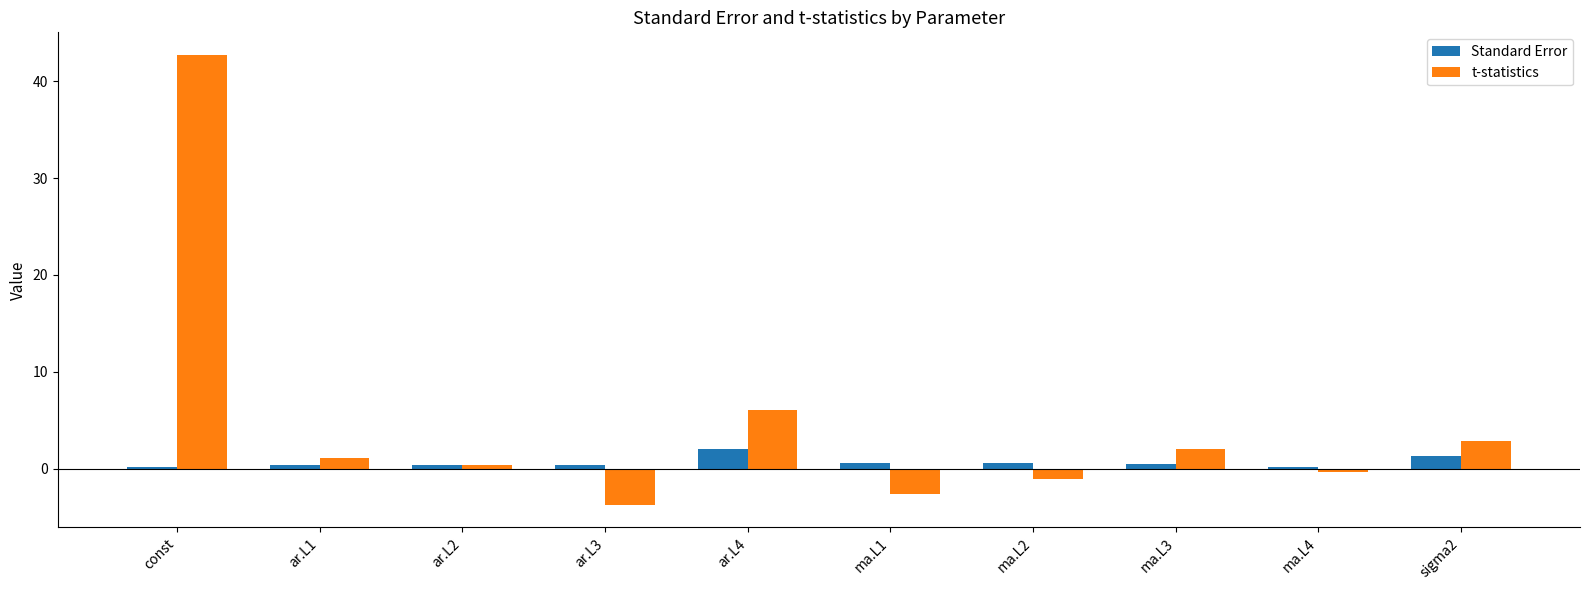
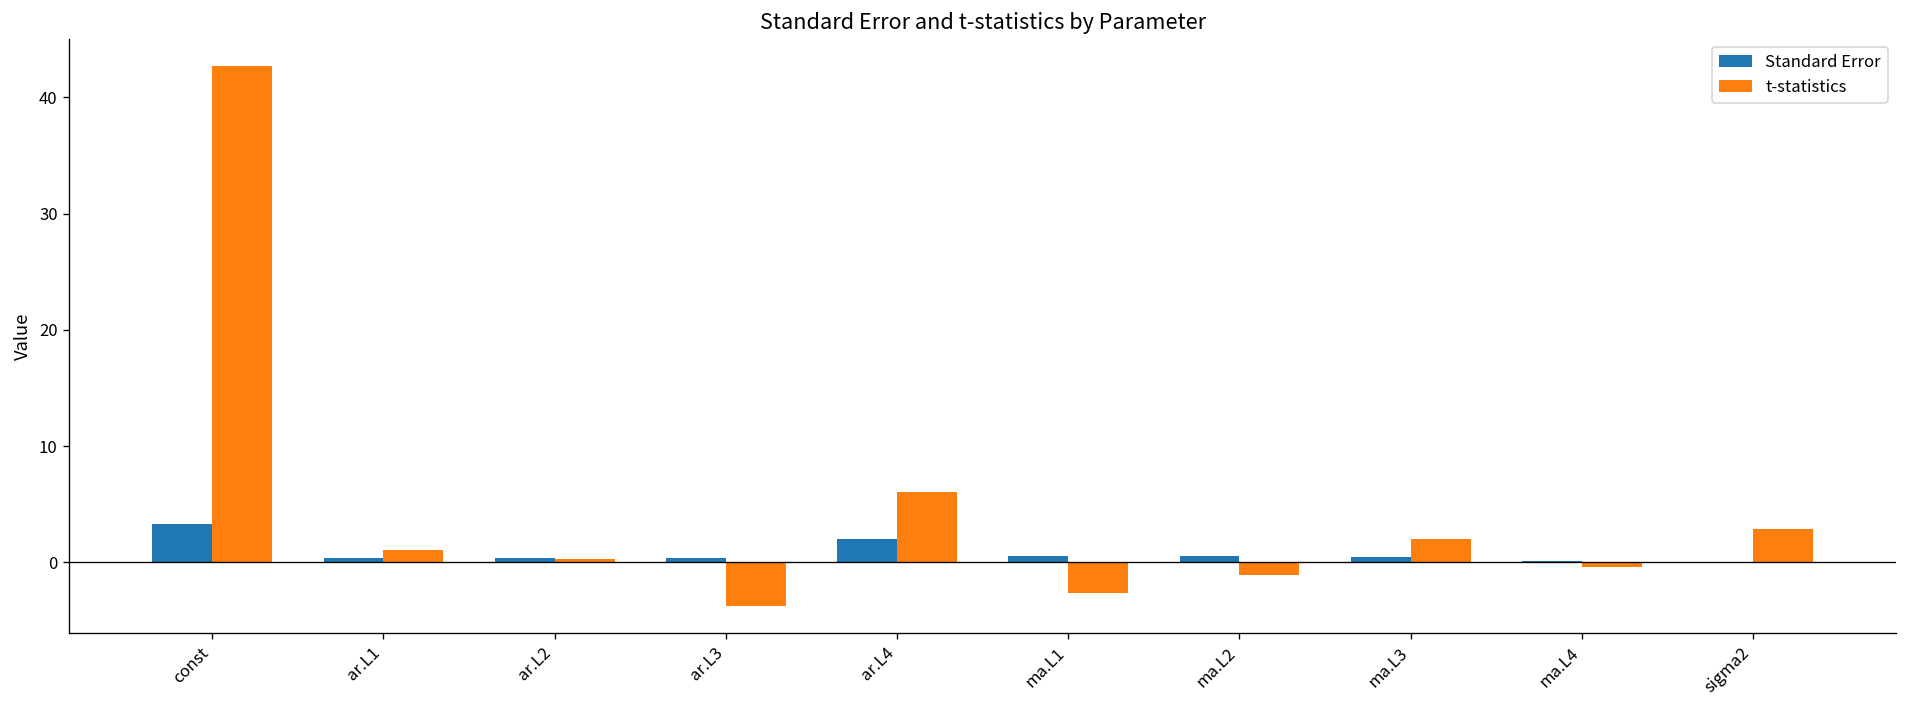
Standard Error, const: 0 -> 3
Standard Error, sigma2: 1 -> 0
